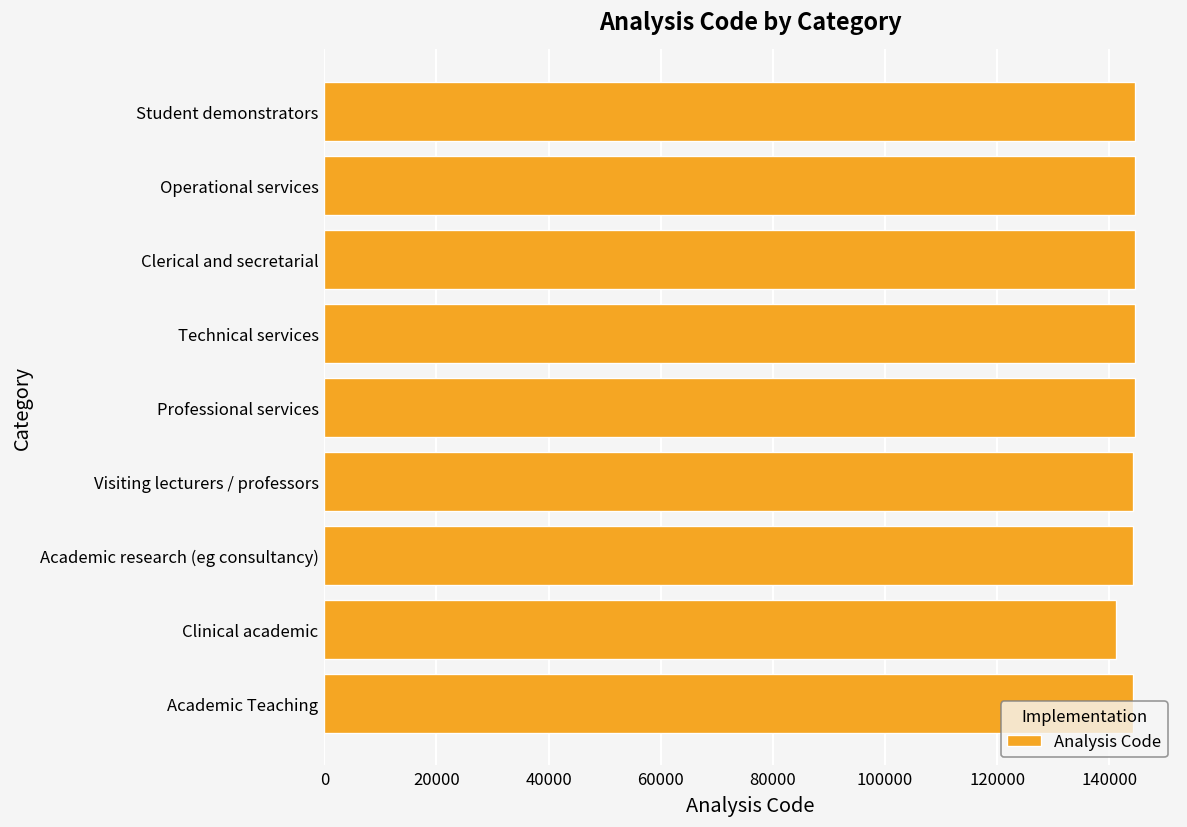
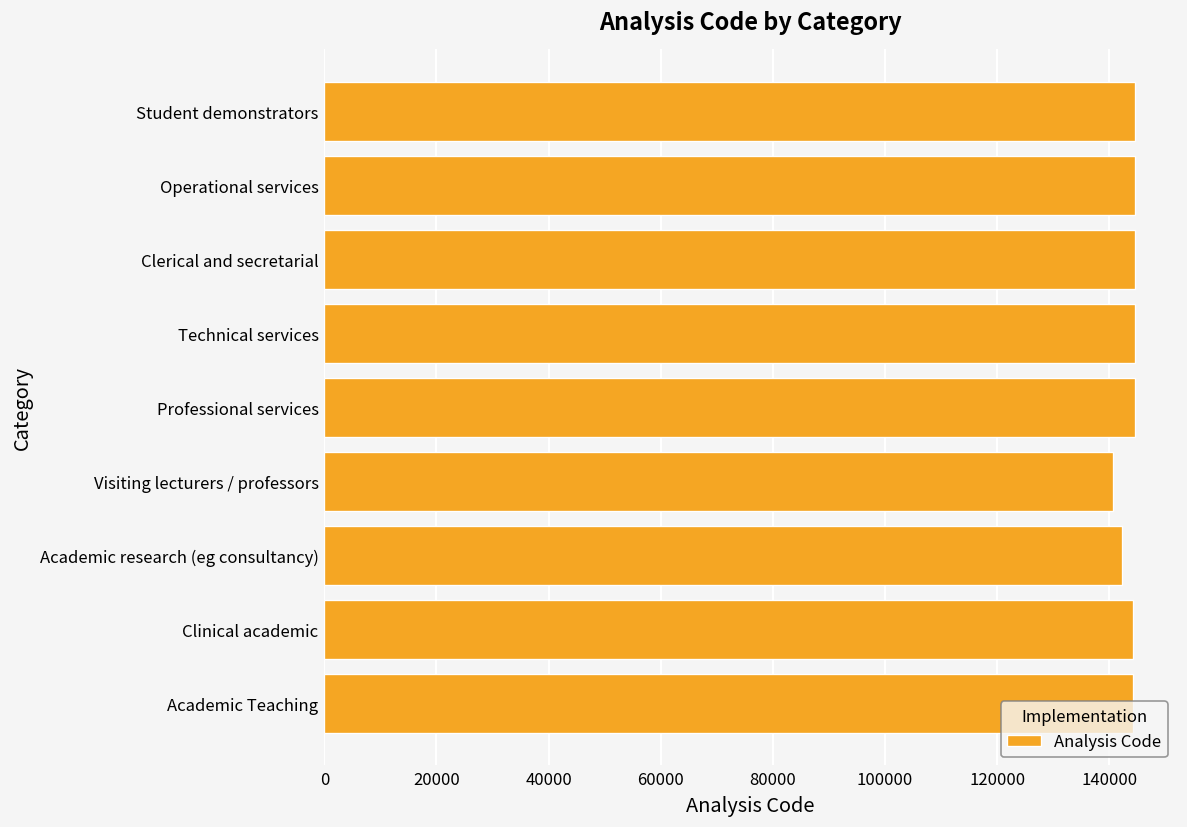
Visiting lecturers / professors: 144000 -> 141000
Academic research (eg consultancy): 144000 -> 142000
Clinical academic: 141000 -> 144000
